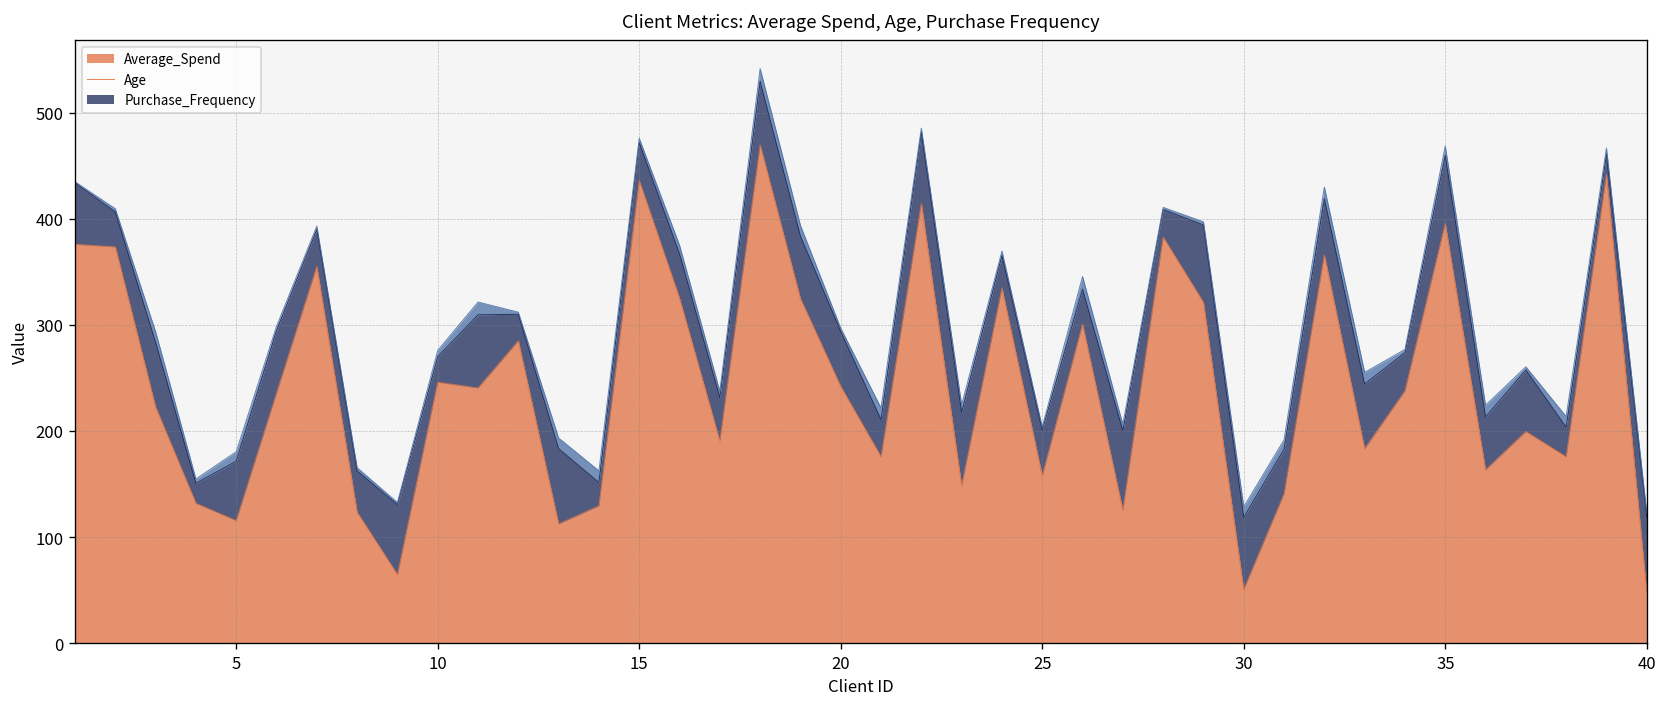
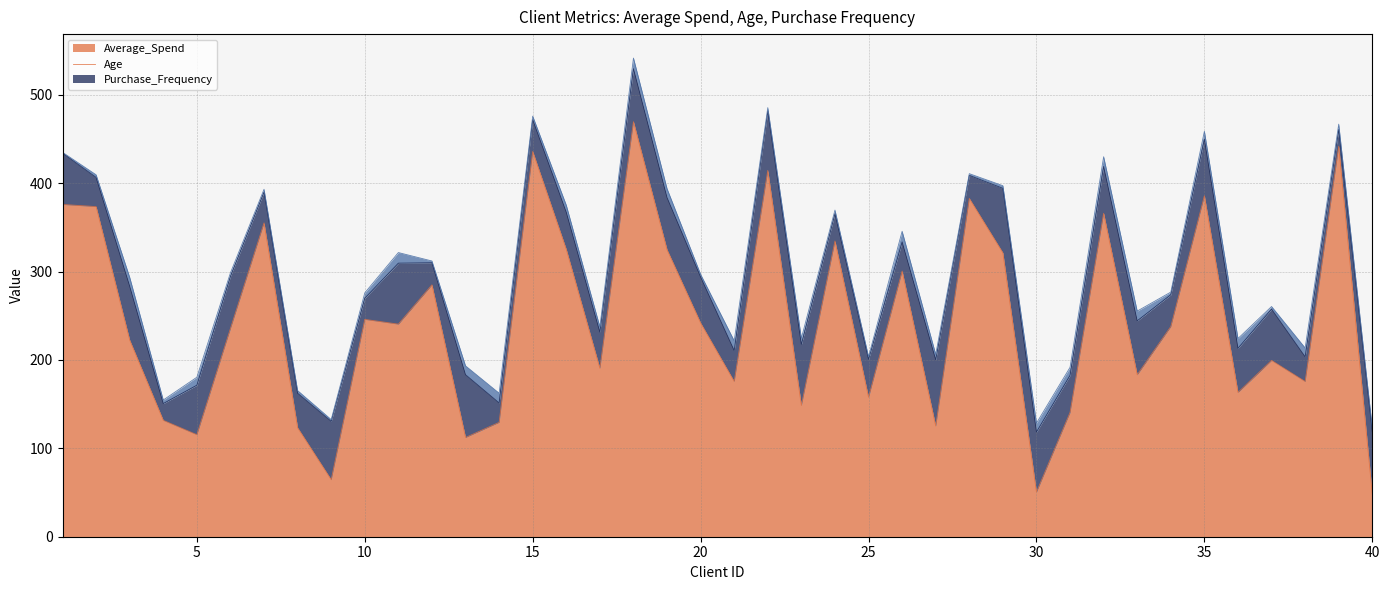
Average_Spend, 35: 400 -> 390
